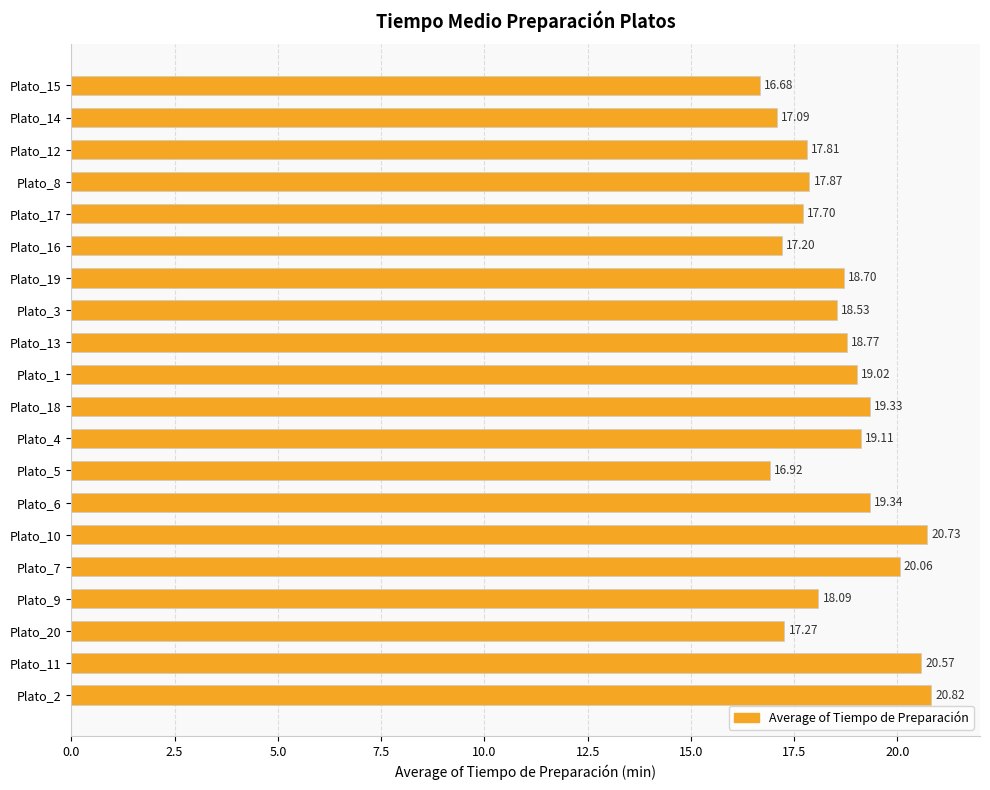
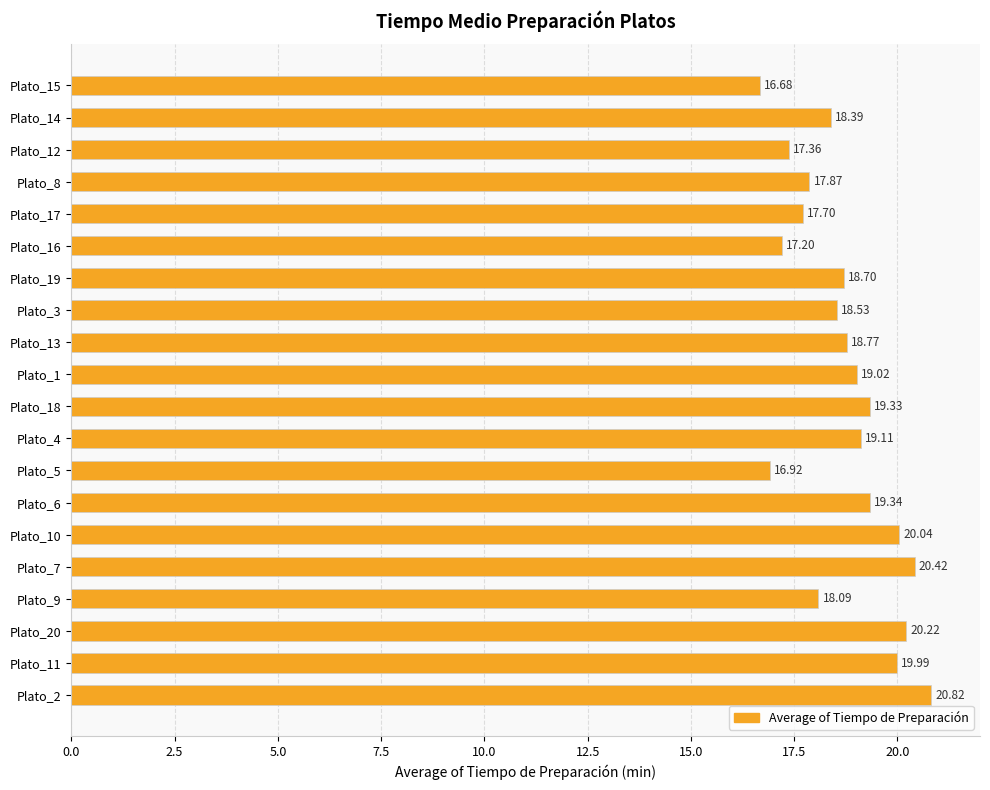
Plato_14: 17.09 -> 18.39
Plato_12: 17.81 -> 17.36
Plato_10: 20.73 -> 20.04
Plato_7: 20.06 -> 20.42
Plato_20: 17.27 -> 20.22
Plato_11: 20.57 -> 19.99
